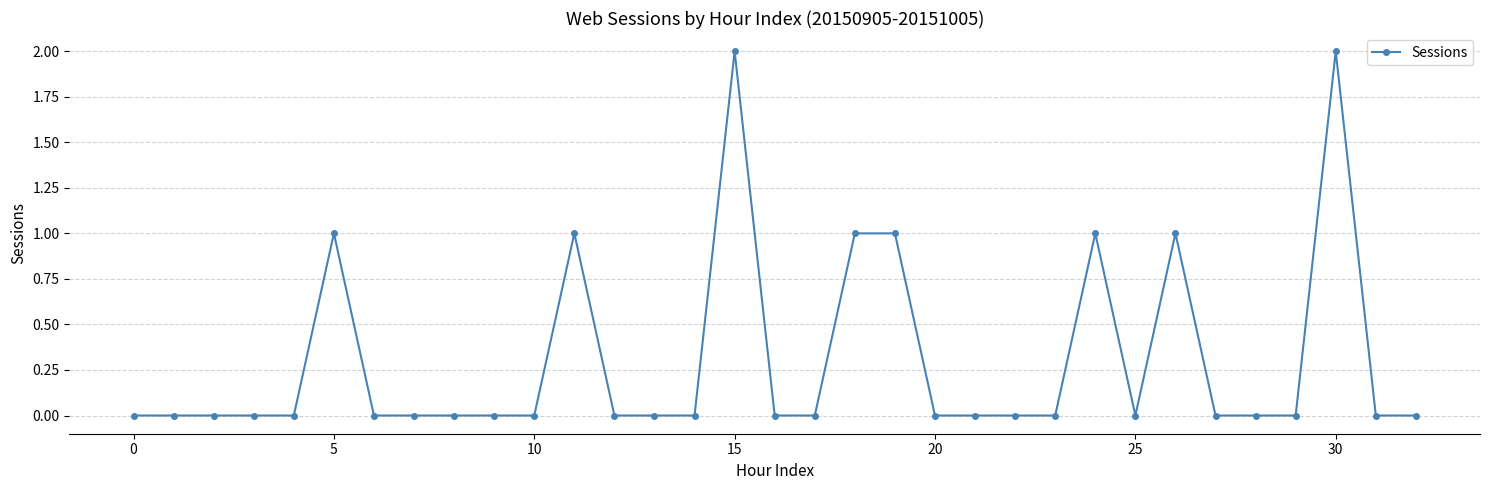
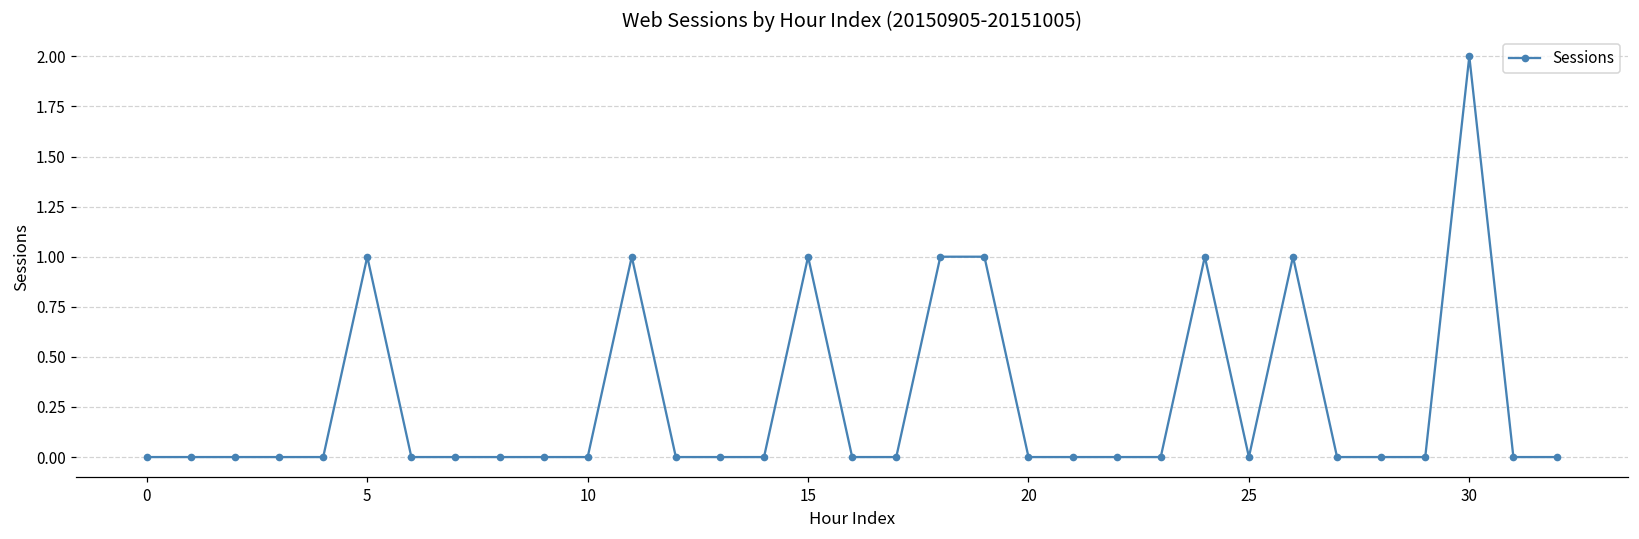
15: 2 -> 1
